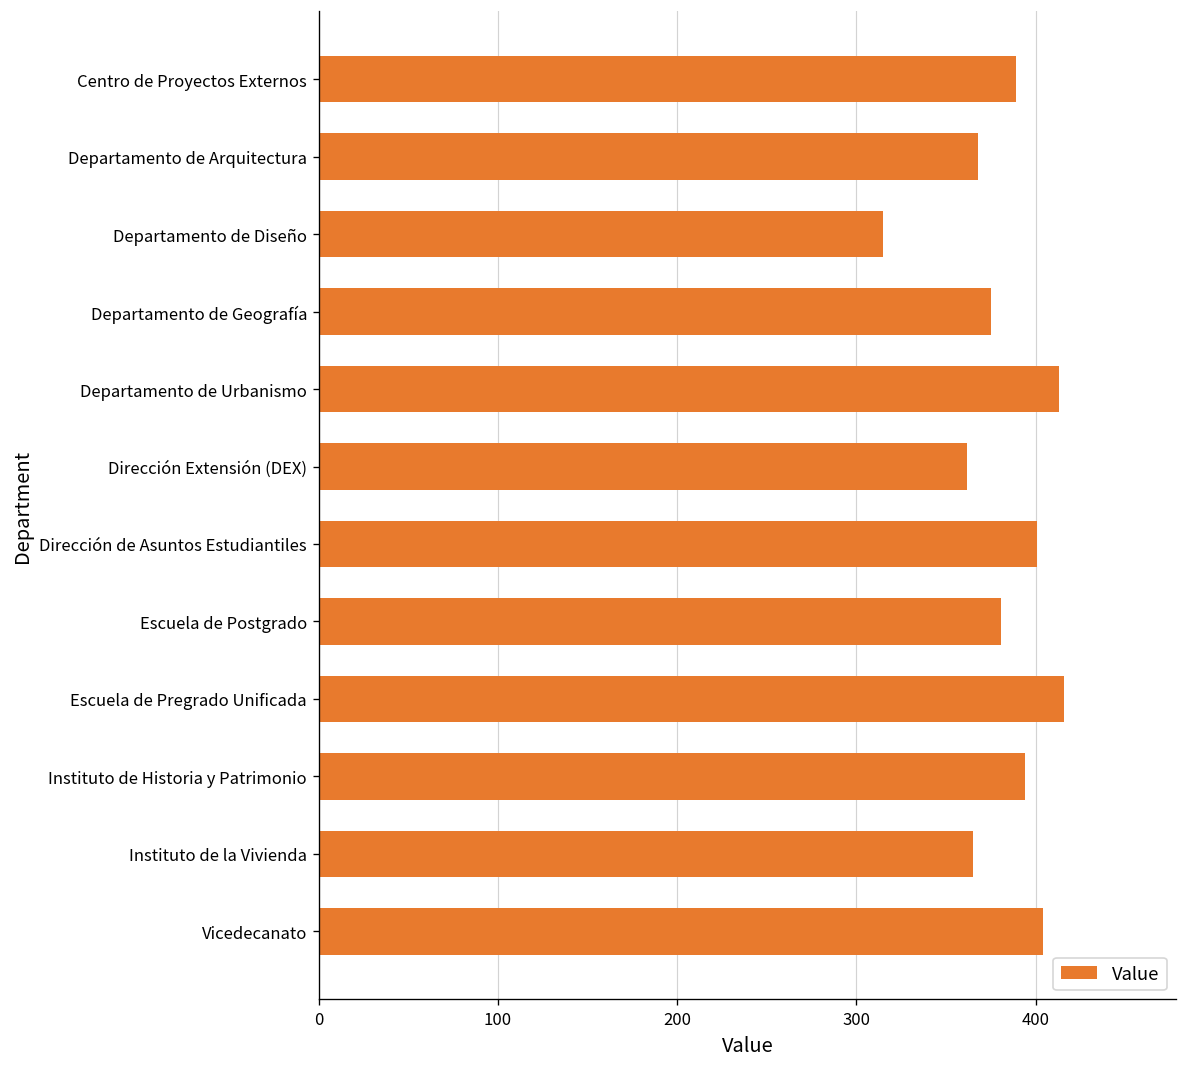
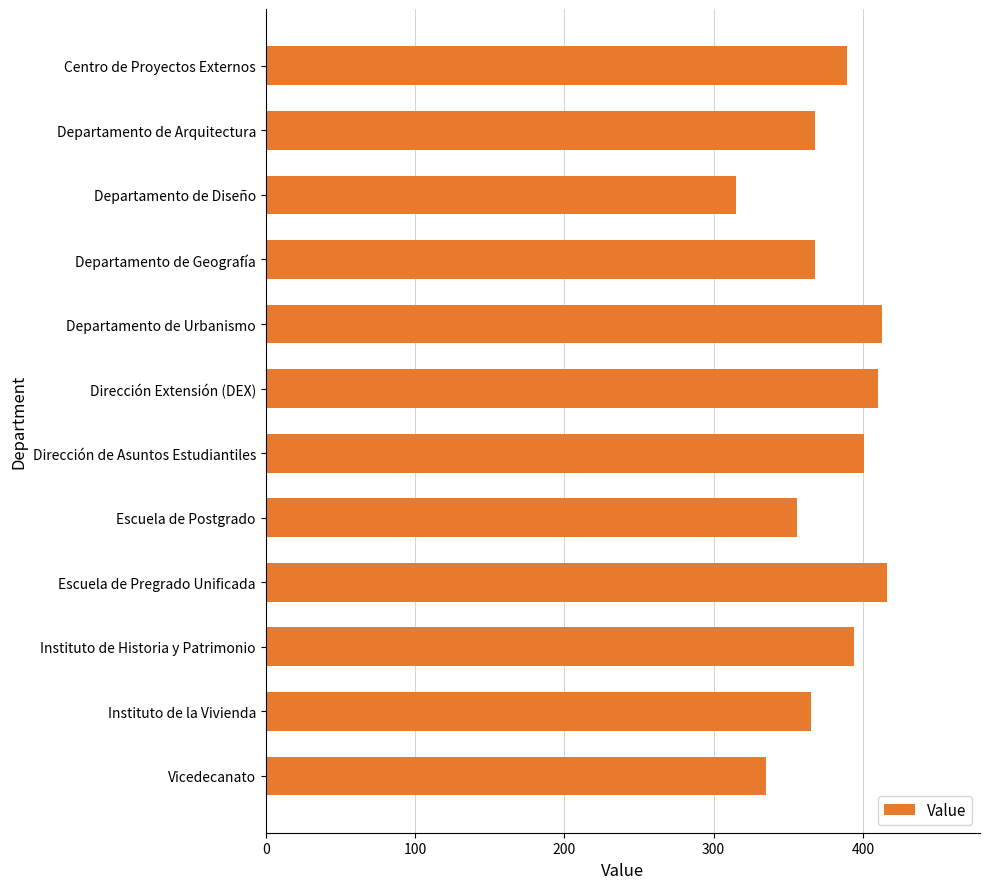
Departamento de Geografía: 375 -> 368
Dirección Extensión (DEX): 362 -> 410
Escuela de Postgrado: 381 -> 356
Vicedecanato: 404 -> 335
